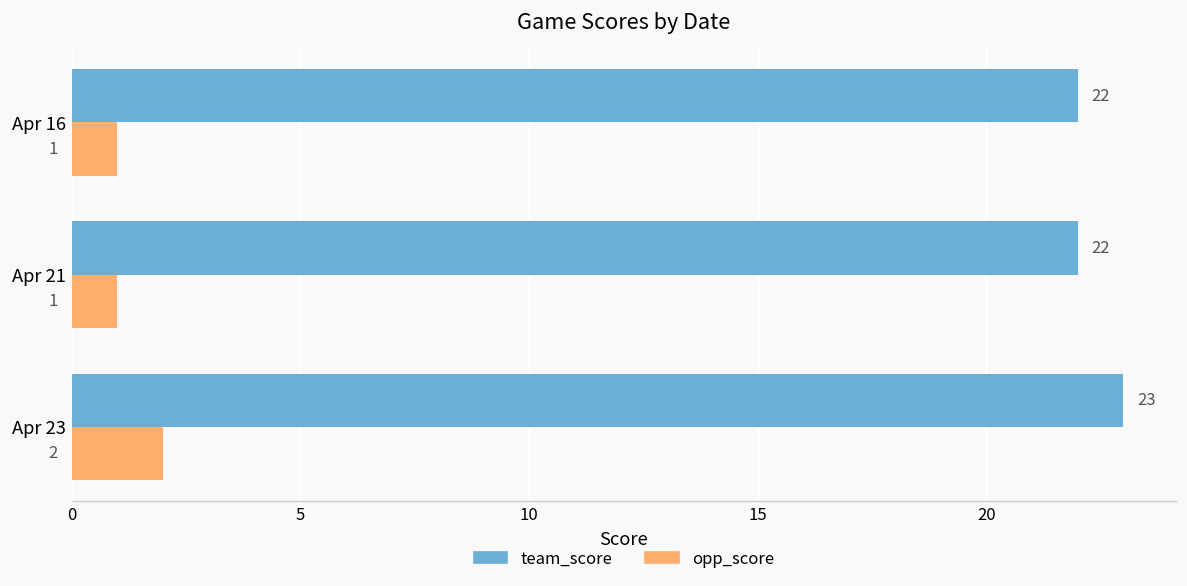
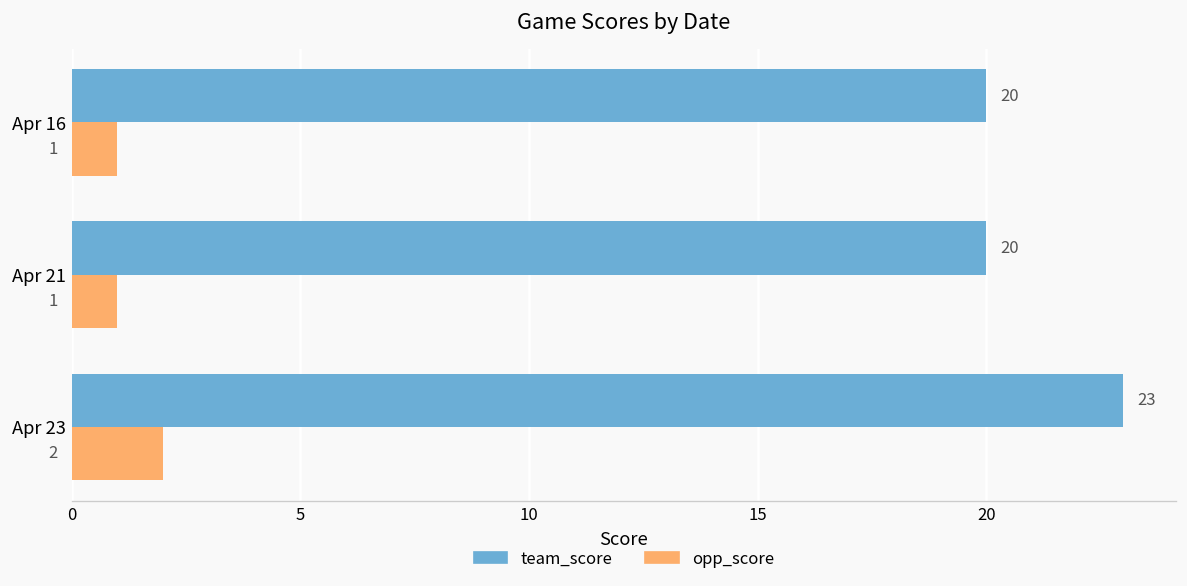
team_score, Apr 16: 22 -> 20
team_score, Apr 21: 22 -> 20
